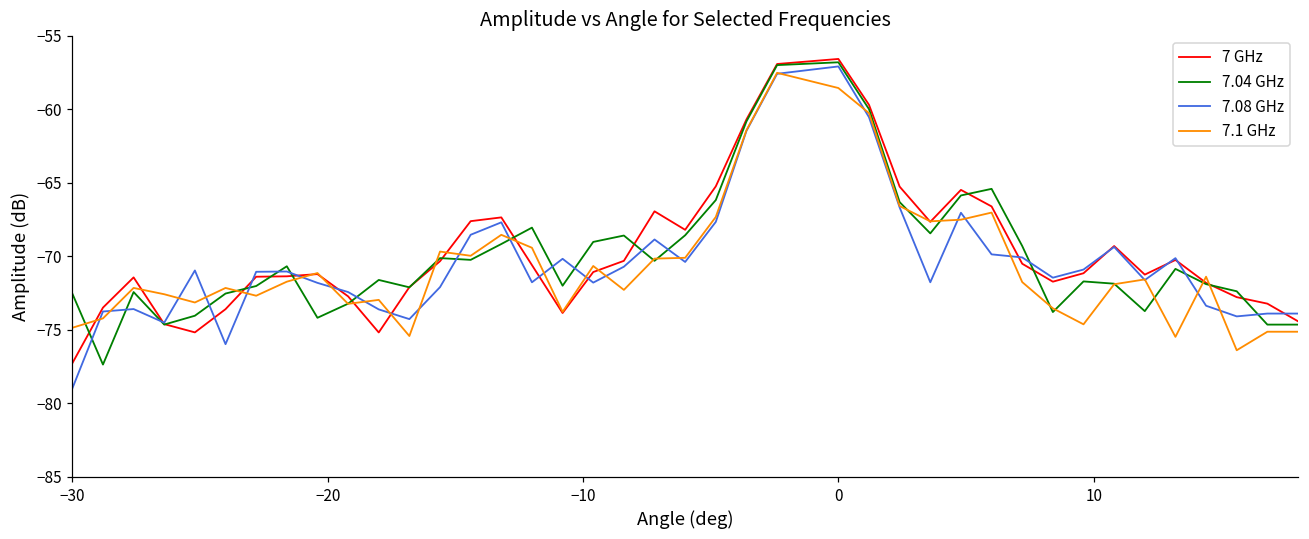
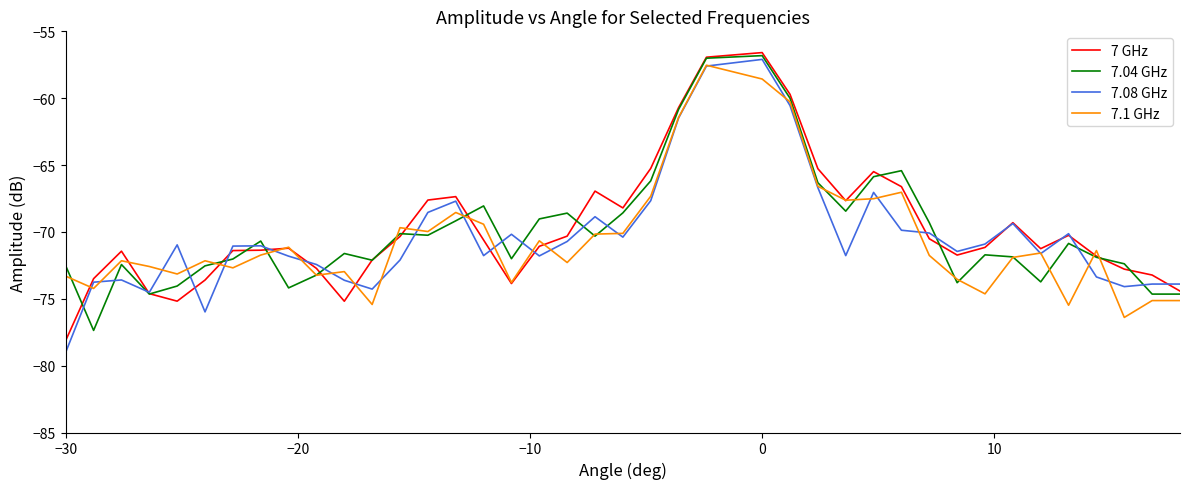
7 GHz, −30: -77.3 -> -78.1
7.1 GHz, −30: -74.9 -> -73.3
